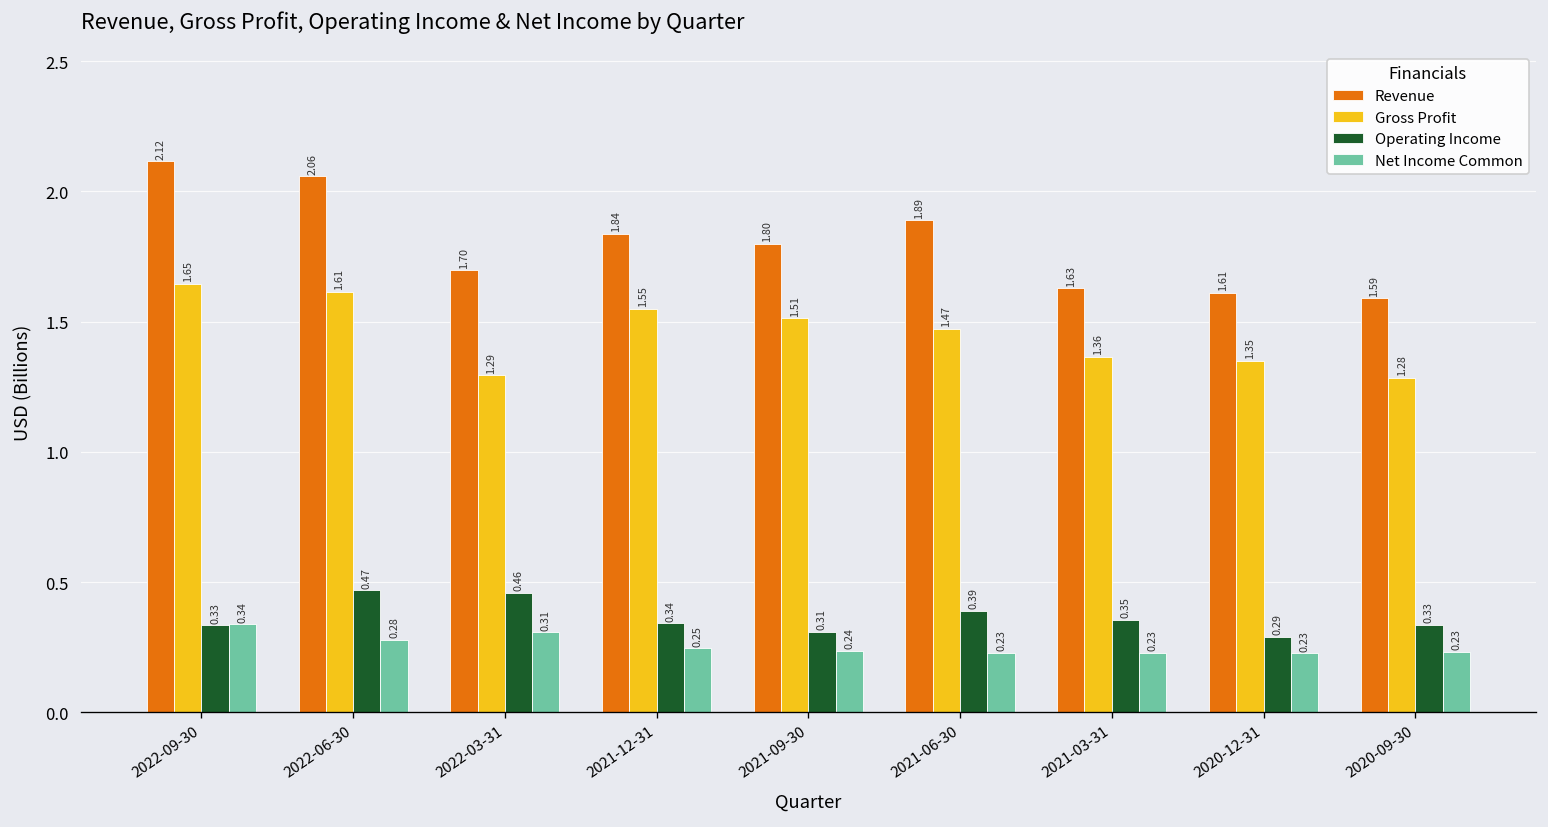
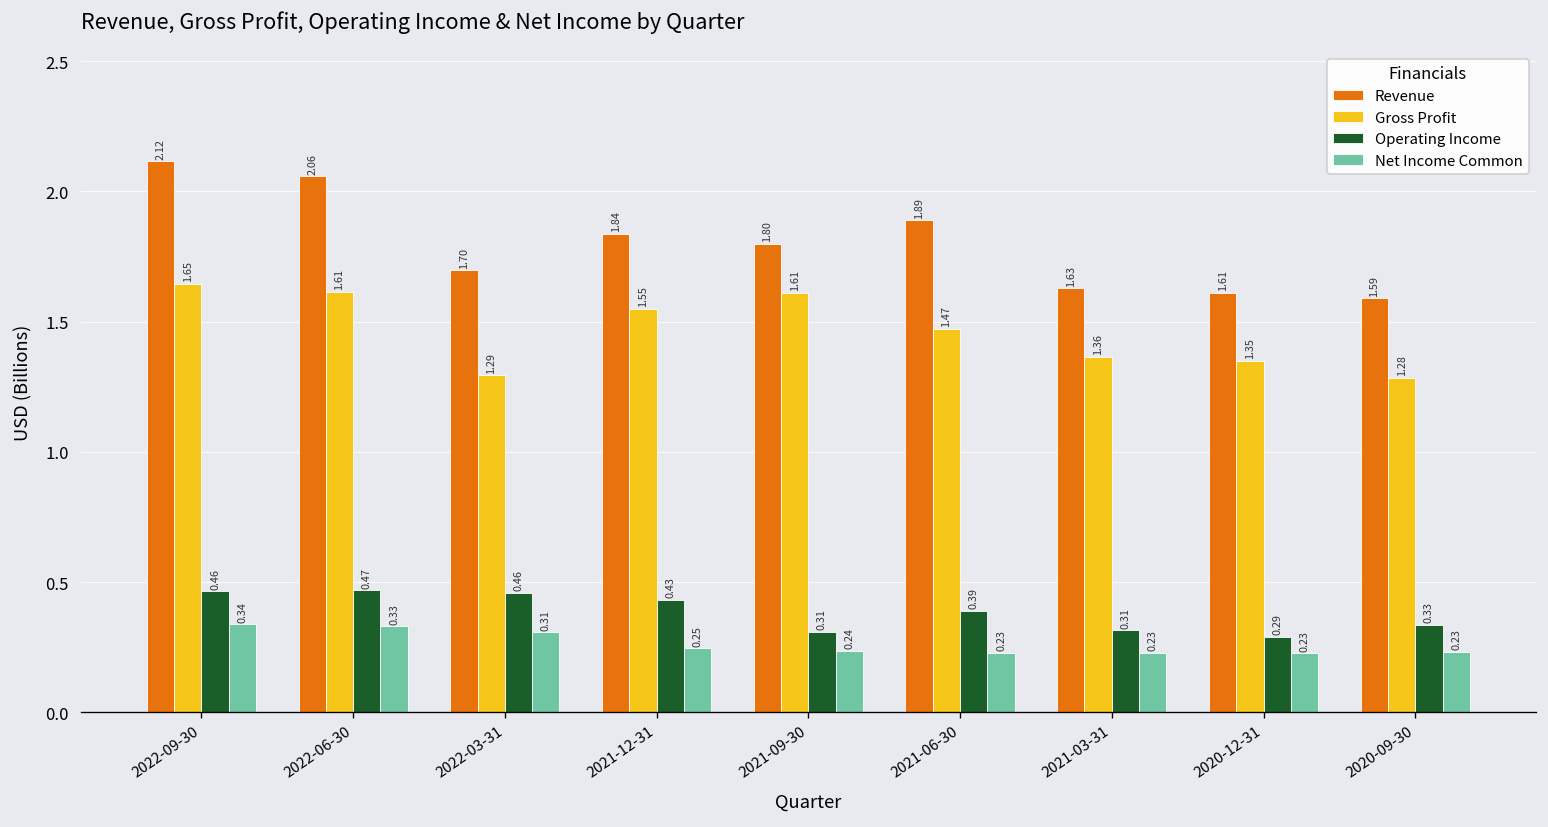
Operating Income, 2022-09-30: 0.33 -> 0.46
Net Income Common, 2022-06-30: 0.28 -> 0.33
Operating Income, 2021-12-31: 0.34 -> 0.43
Gross Profit, 2021-09-30: 1.51 -> 1.61
Operating Income, 2021-03-31: 0.35 -> 0.31
